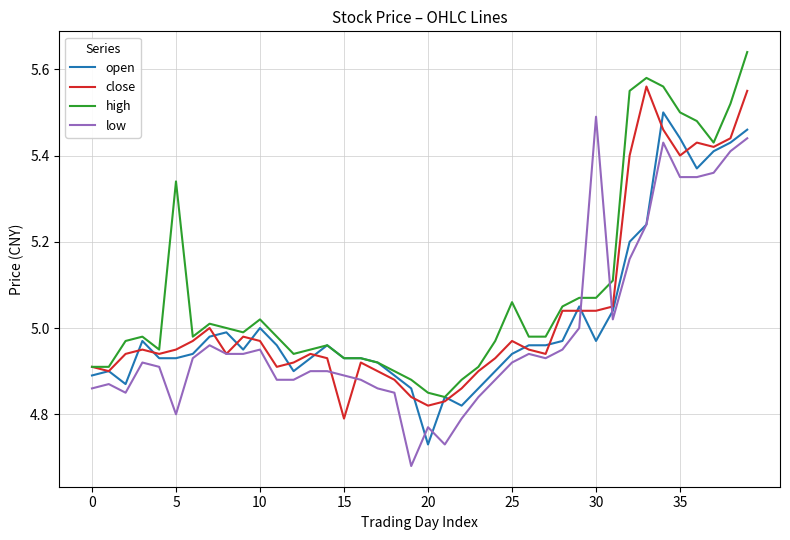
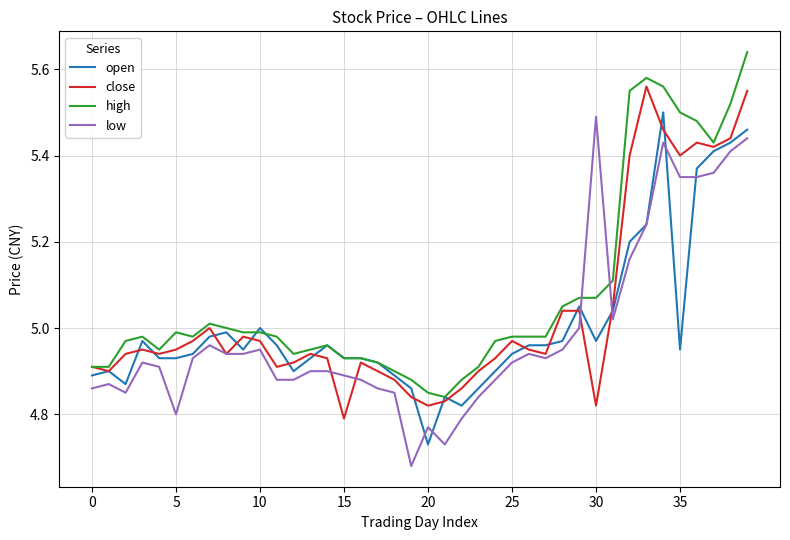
high, 5: 5.34 -> 4.99
high, 10: 5.02 -> 4.99
high, 25: 5.06 -> 4.98
close, 30: 5.04 -> 4.82
open, 35: 5.44 -> 4.95
